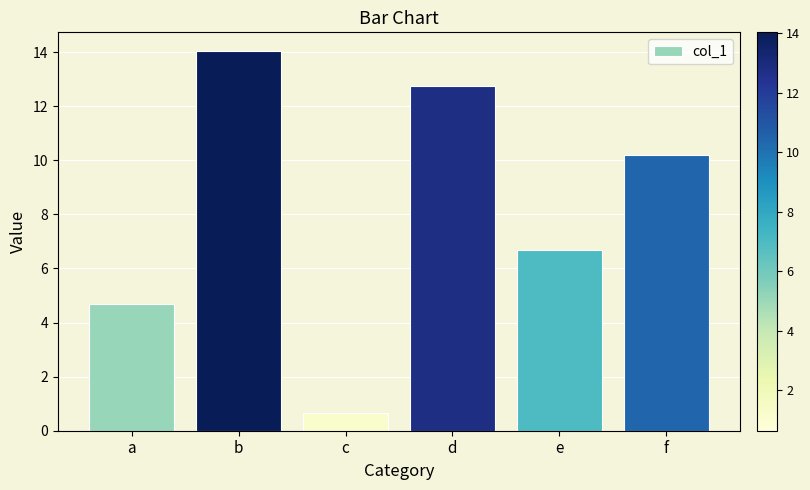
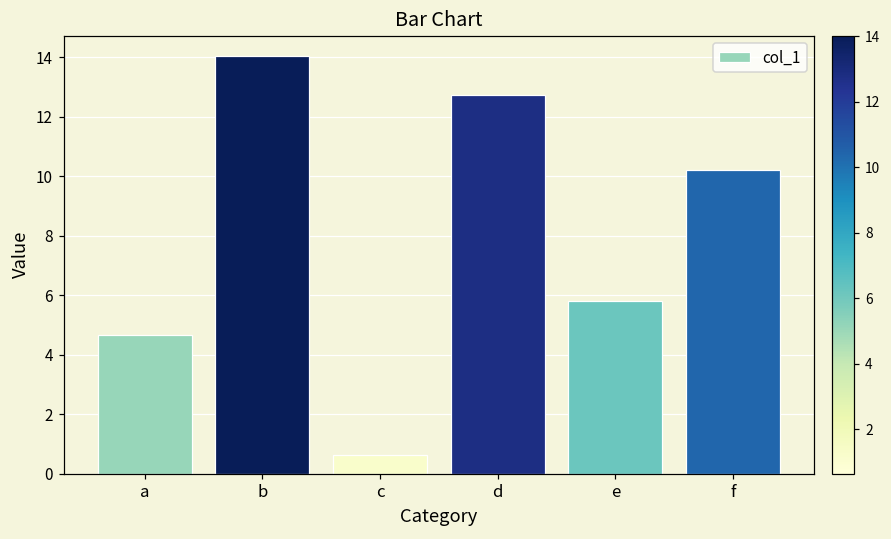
e: 6.7 -> 5.8
